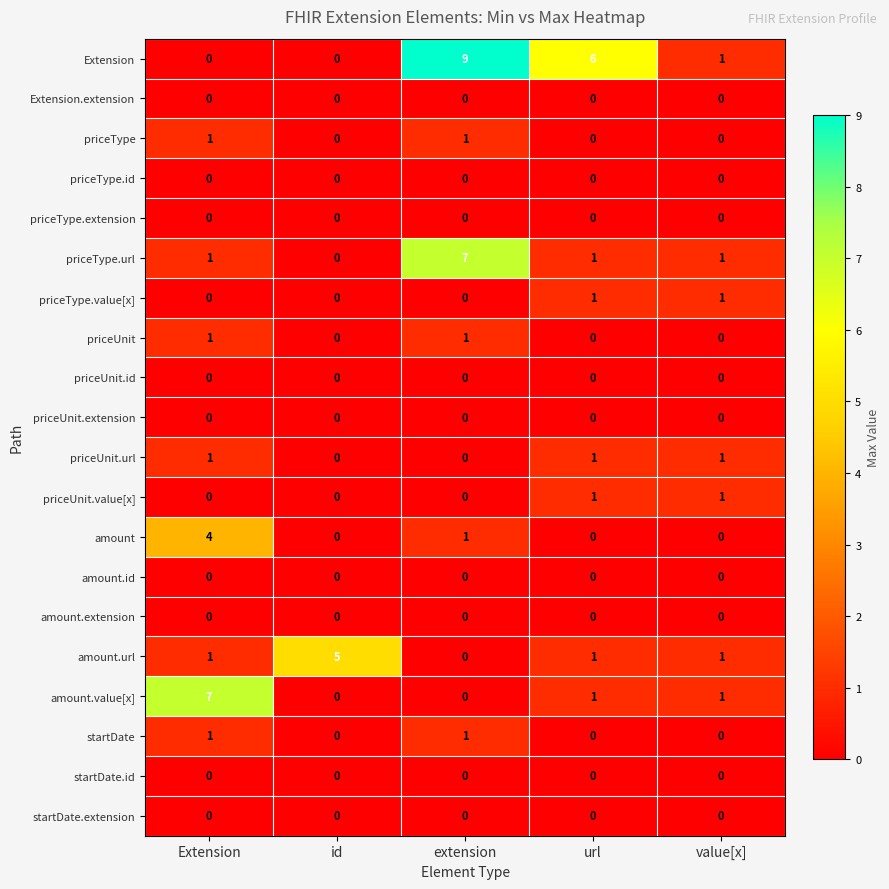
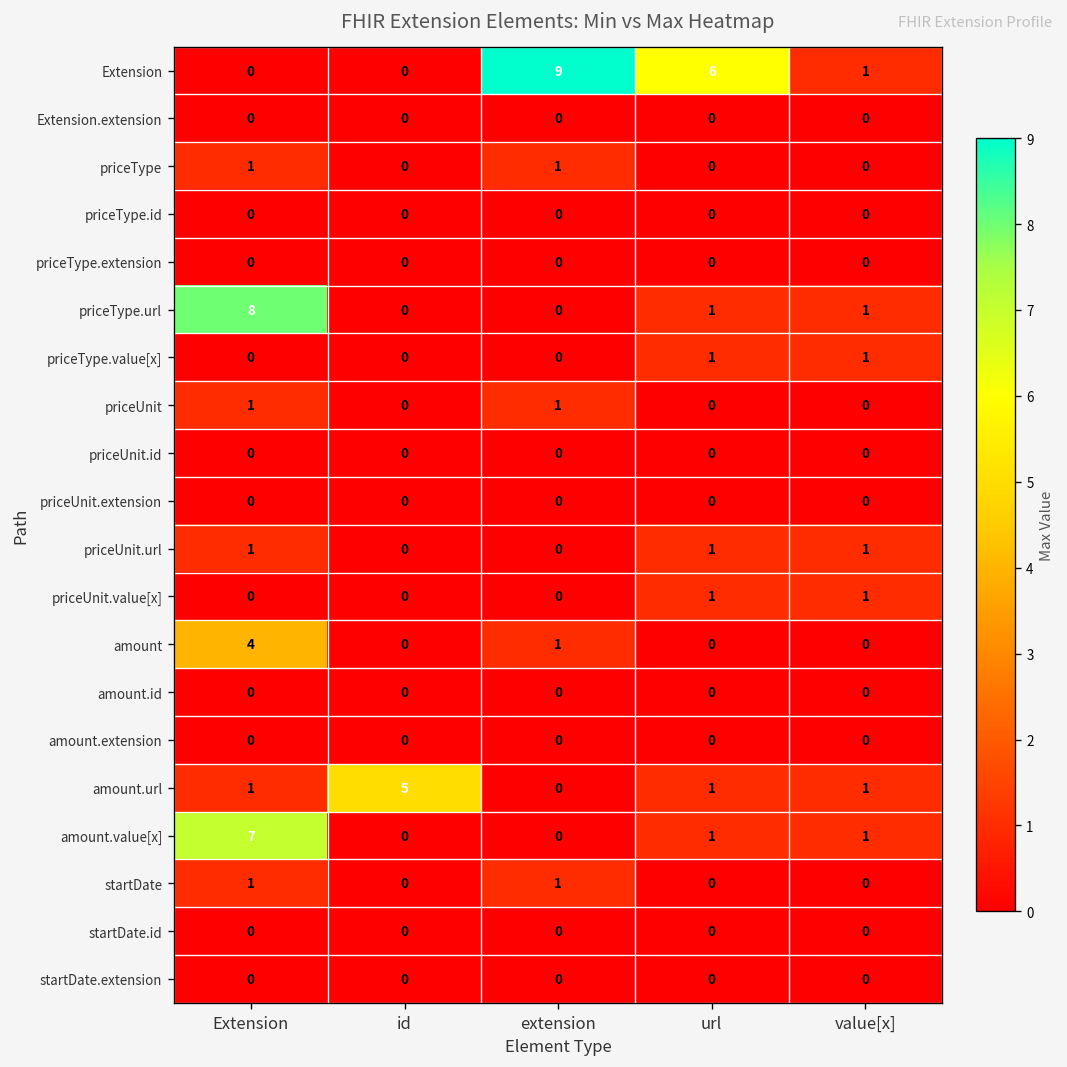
priceType.url, Extension: 1 -> 8
priceType.url, extension: 7 -> 0
